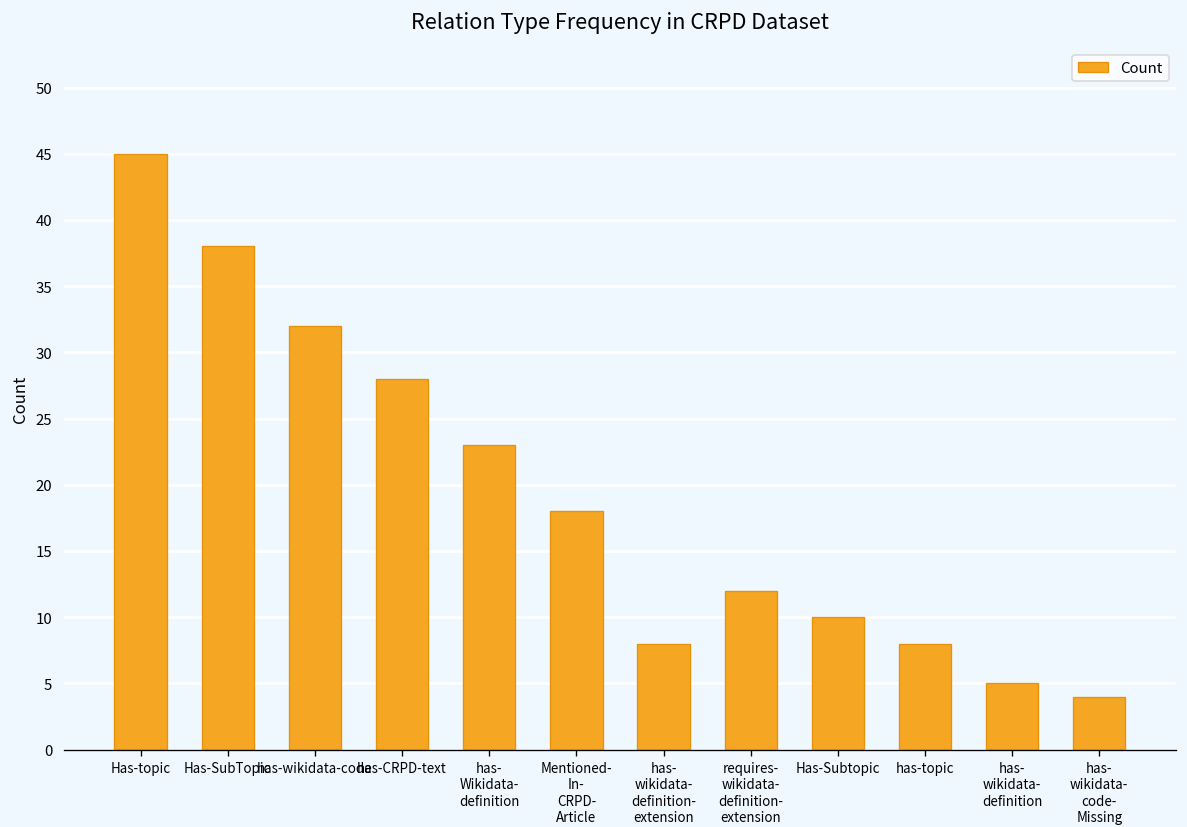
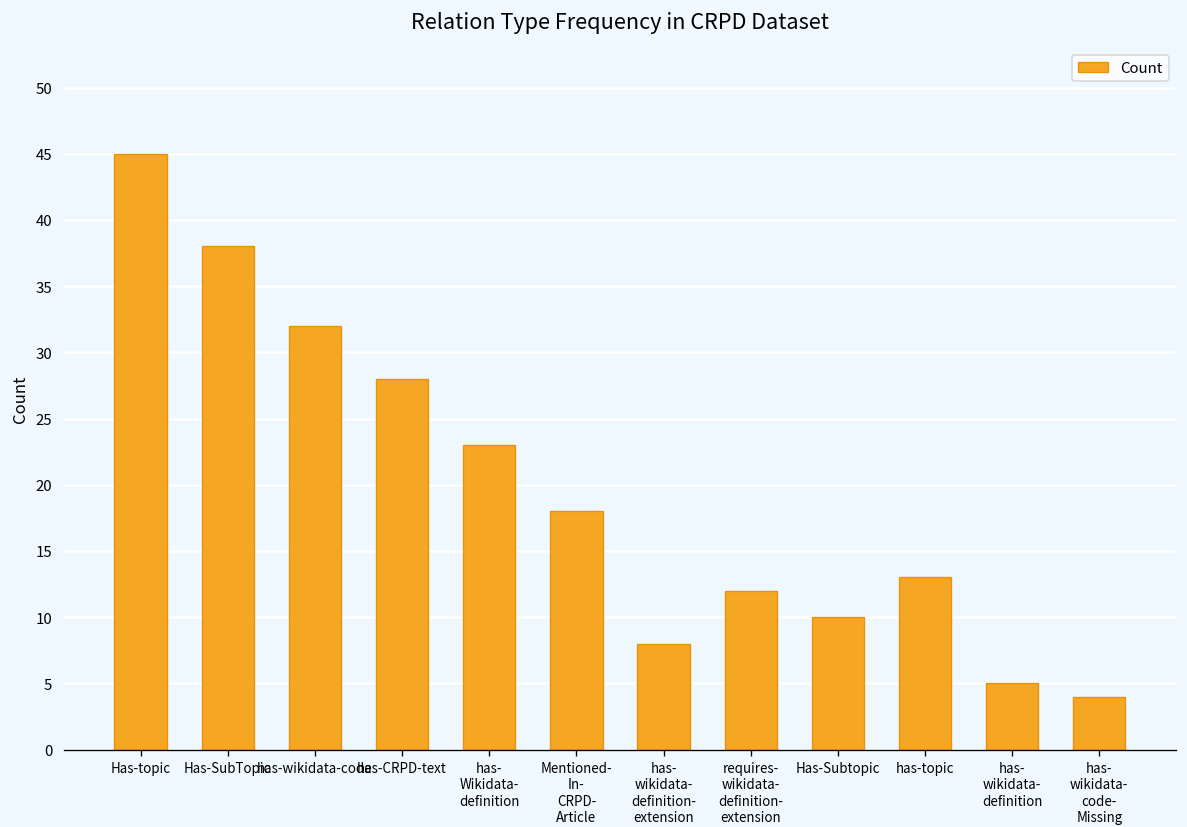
has-topic: 8 -> 13
